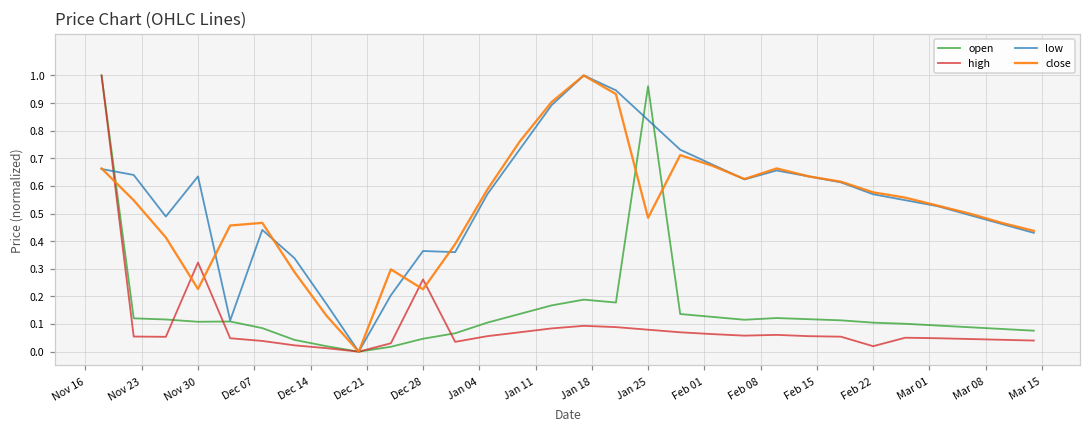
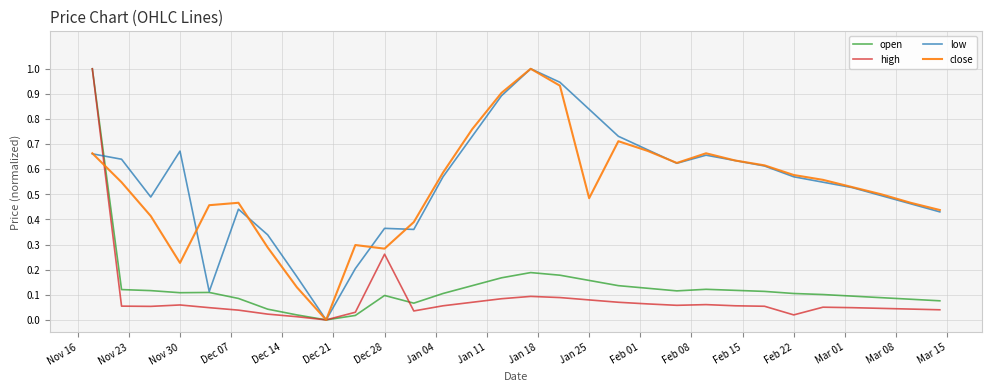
high, Nov 30: 0.32 -> 0.06
low, Nov 30: 0.63 -> 0.67
open, Dec 28: 0.05 -> 0.10
close, Dec 28: 0.23 -> 0.28
open, Jan 25: 0.96 -> 0.16
